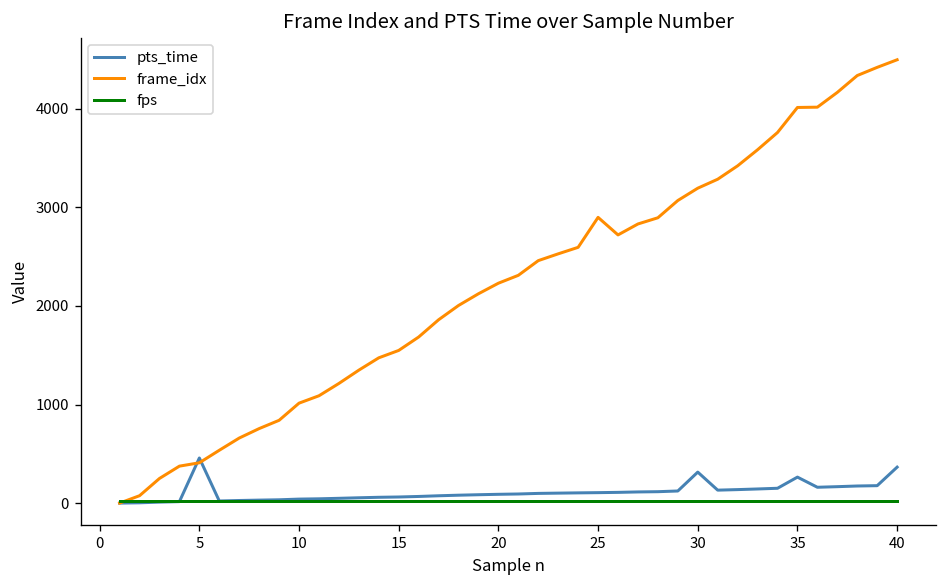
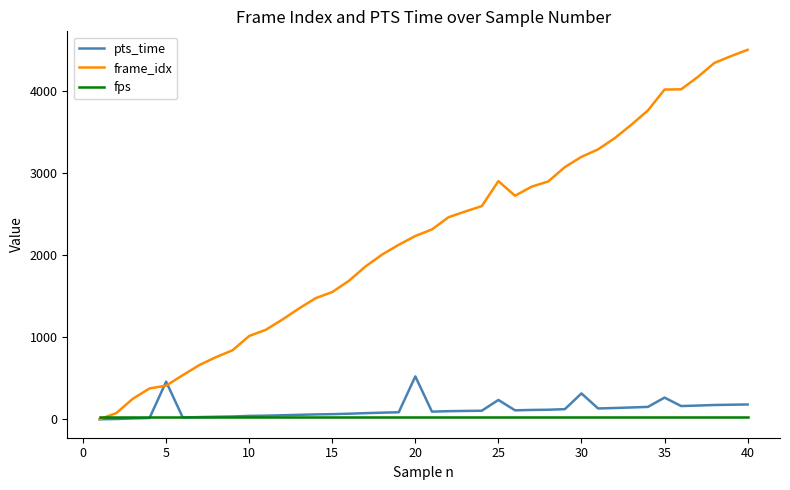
pts_time, 20: 100 -> 500
pts_time, 25: 100 -> 200
pts_time, 40: 400 -> 200
